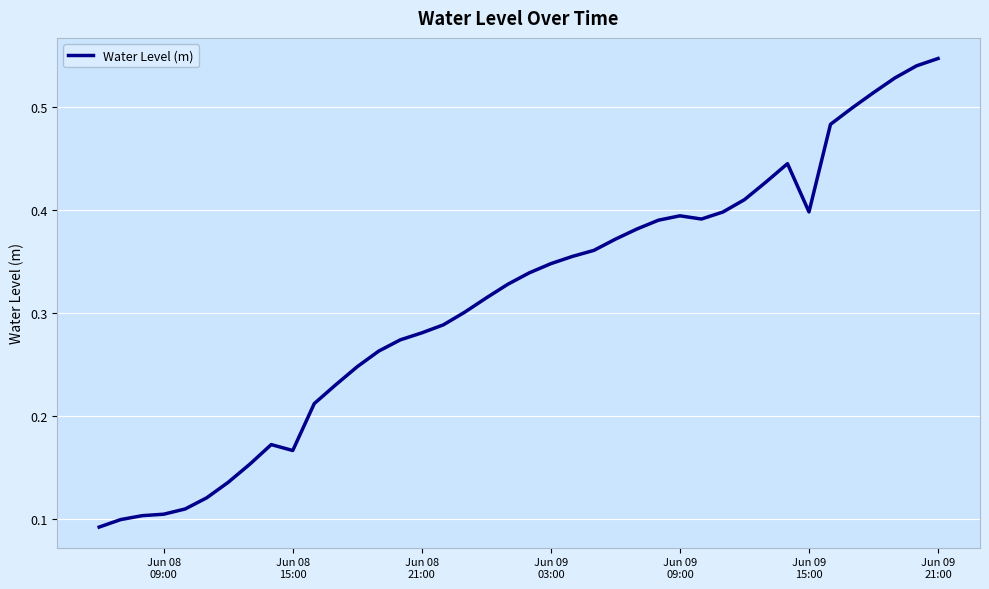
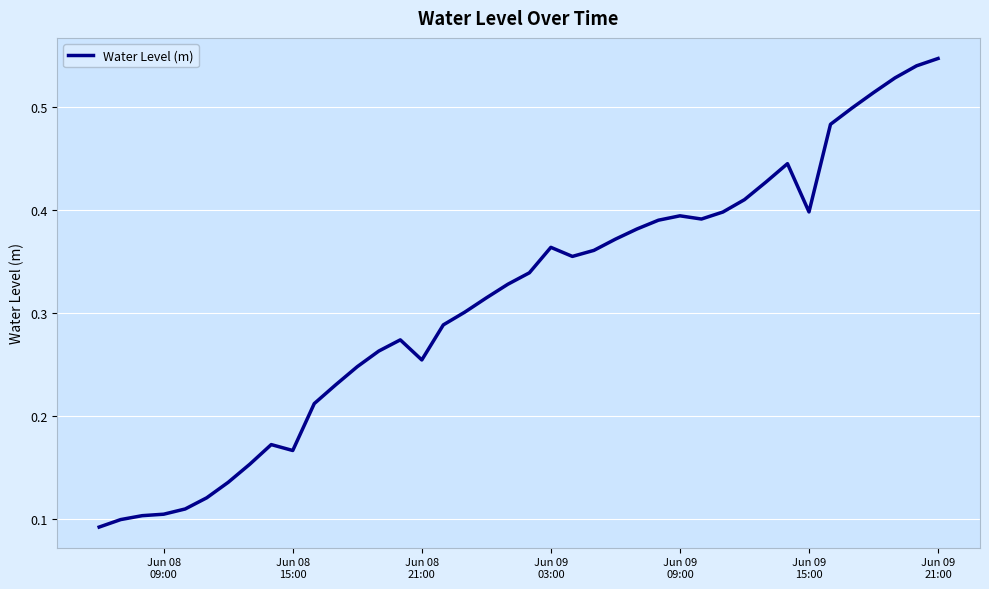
Jun 08 21:00: 0.281 -> 0.254
Jun 09 03:00: 0.348 -> 0.364
